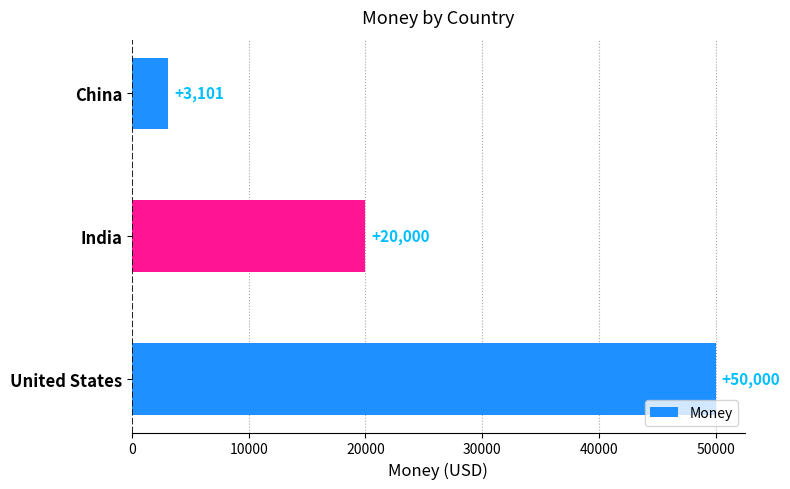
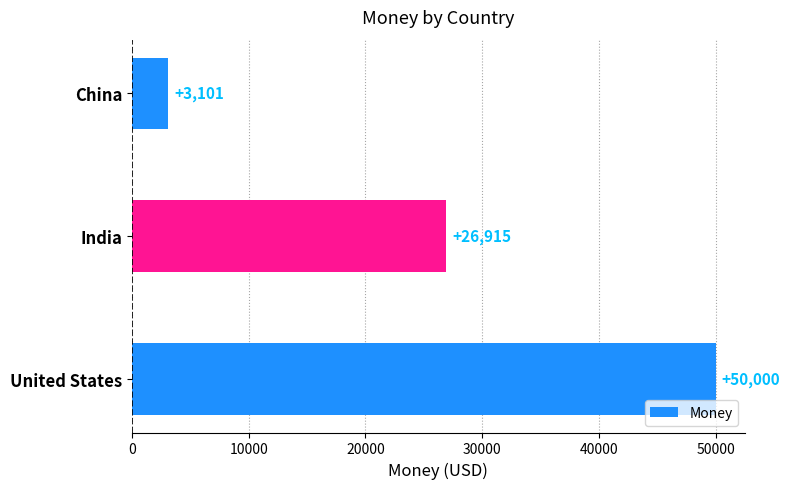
India: +20,000 -> +26,915
